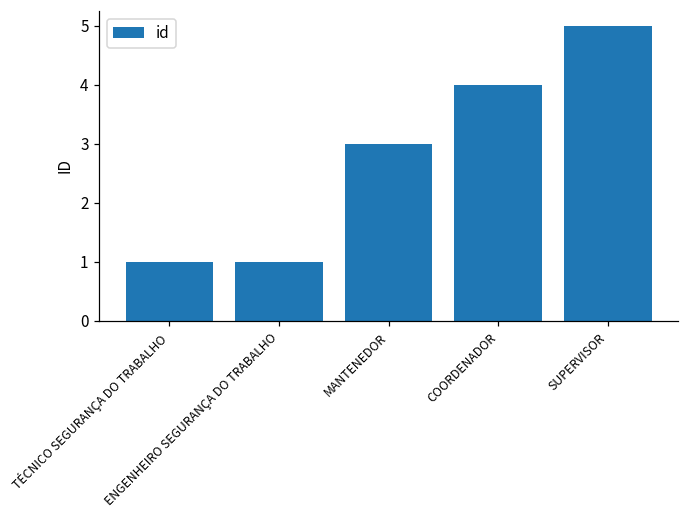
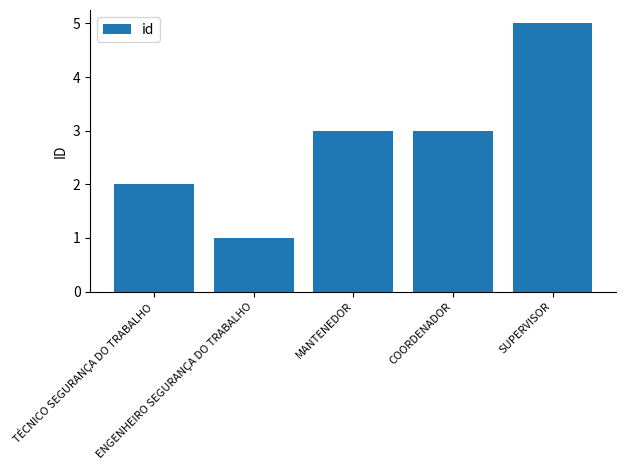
TÉCNICO SEGURANÇA DO TRABALHO: 1 -> 2
COORDENADOR: 4 -> 3
